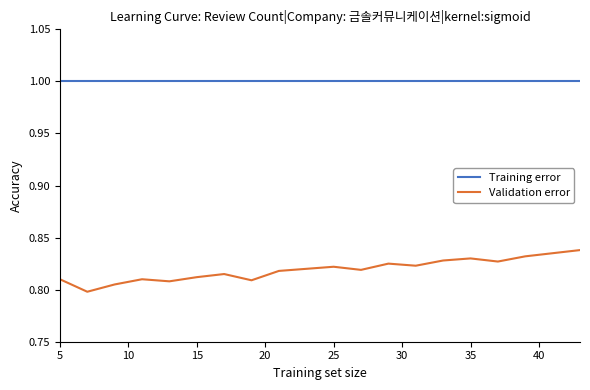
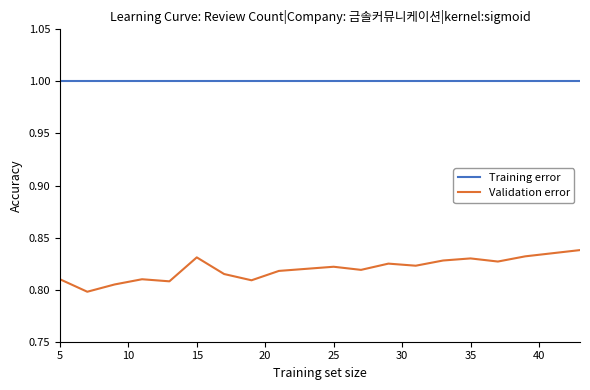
Validation error, 15: 0.812 -> 0.831
